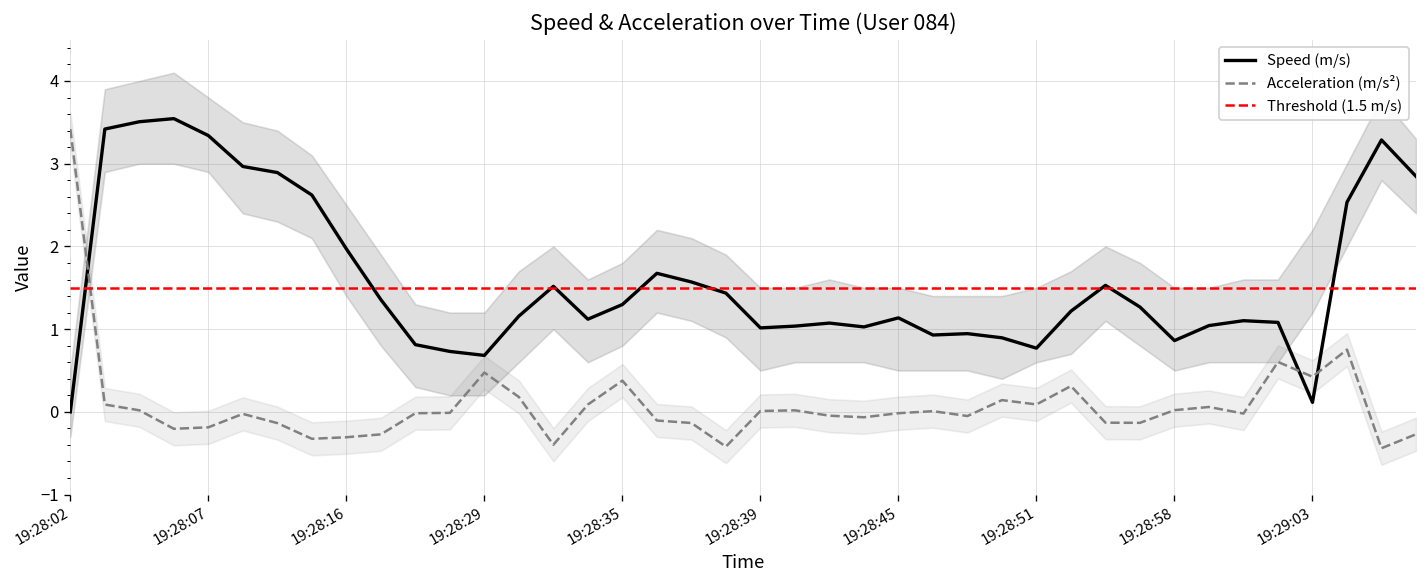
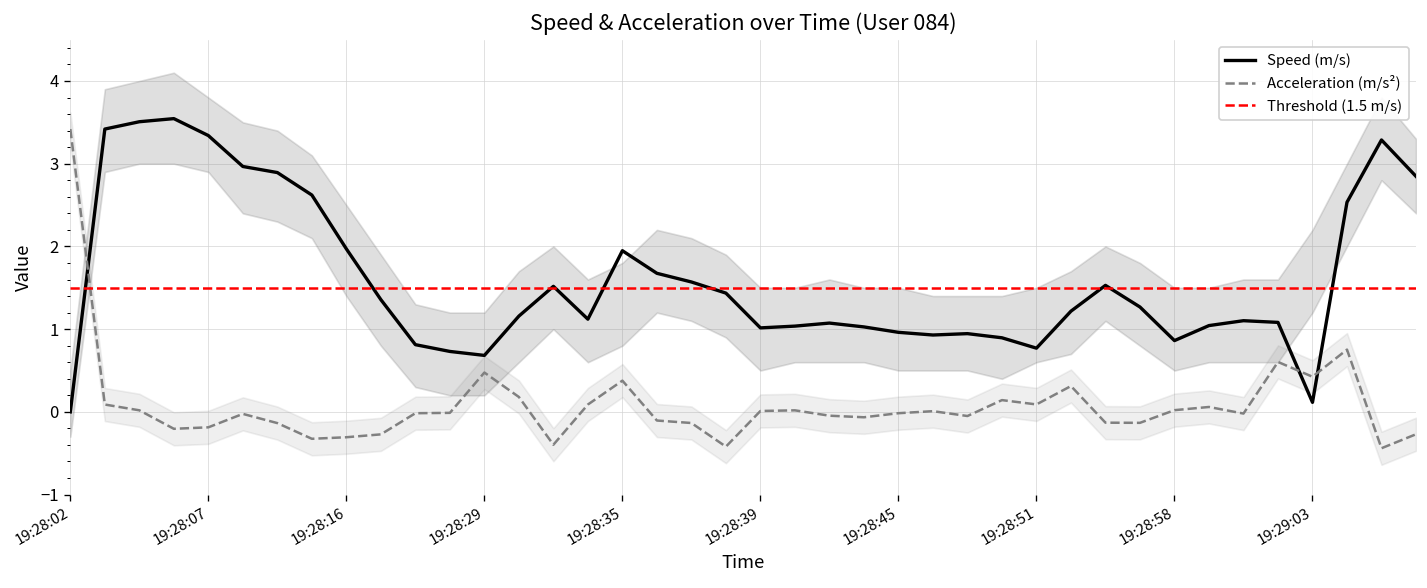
Speed (m/s), 19:28:35: 1.3 -> 1.9
Speed (m/s), 19:28:45: 1.1 -> 1.0
